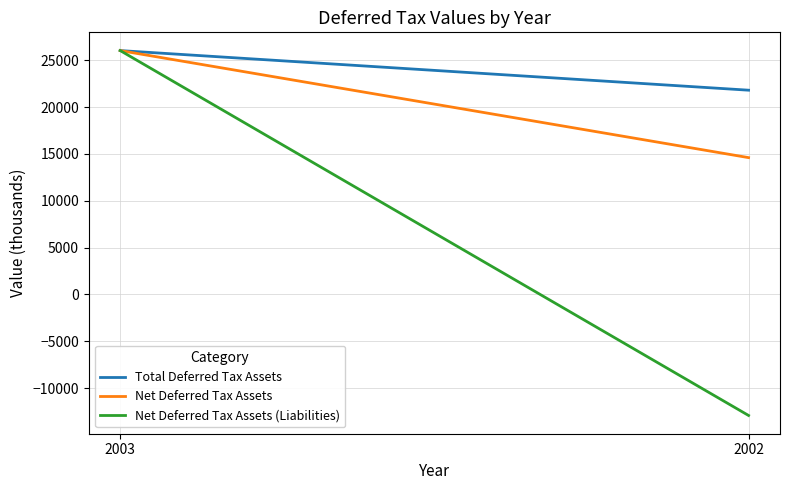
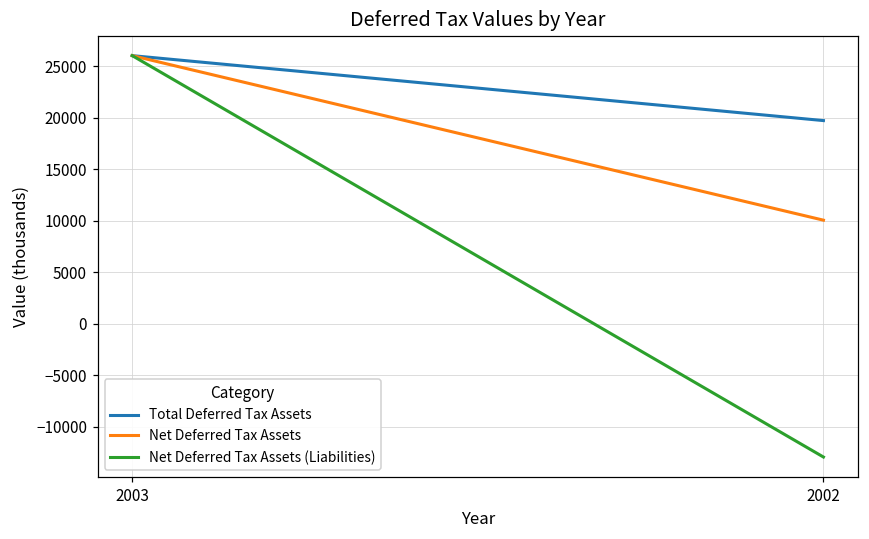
Total Deferred Tax Assets, 2002: 22000 -> 20000
Net Deferred Tax Assets, 2002: 15000 -> 10000
